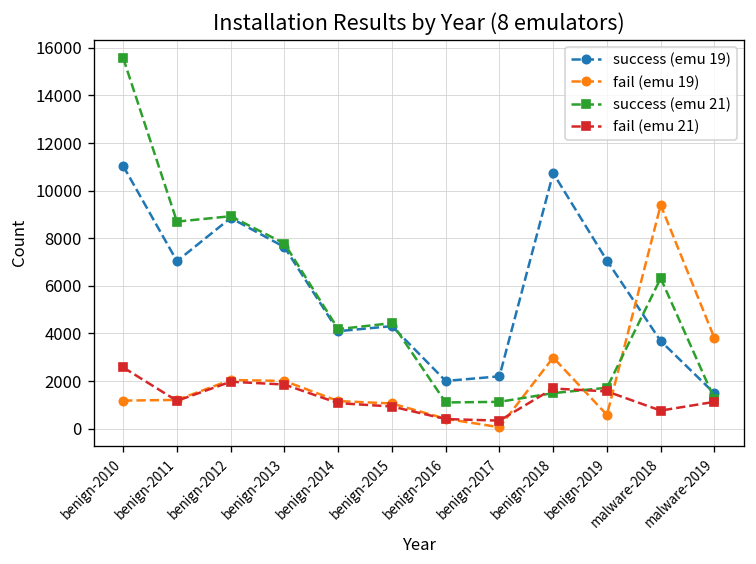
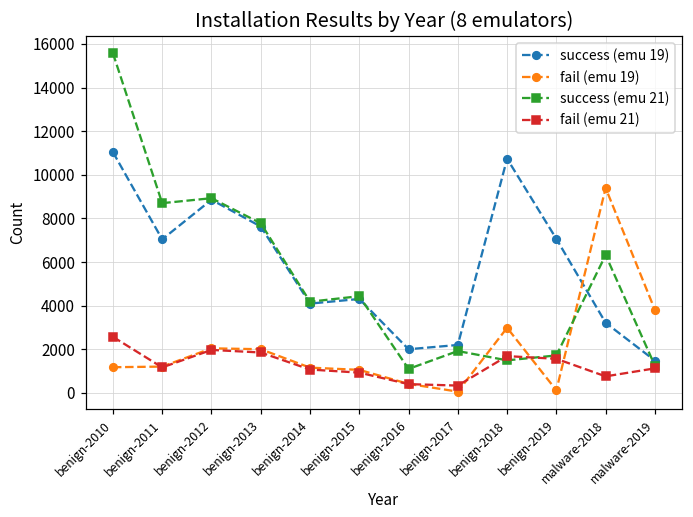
success (emu 21), benign-2017: 1100 -> 1900
fail (emu 19), benign-2019: 600 -> 100
success (emu 19), malware-2018: 3700 -> 3200
